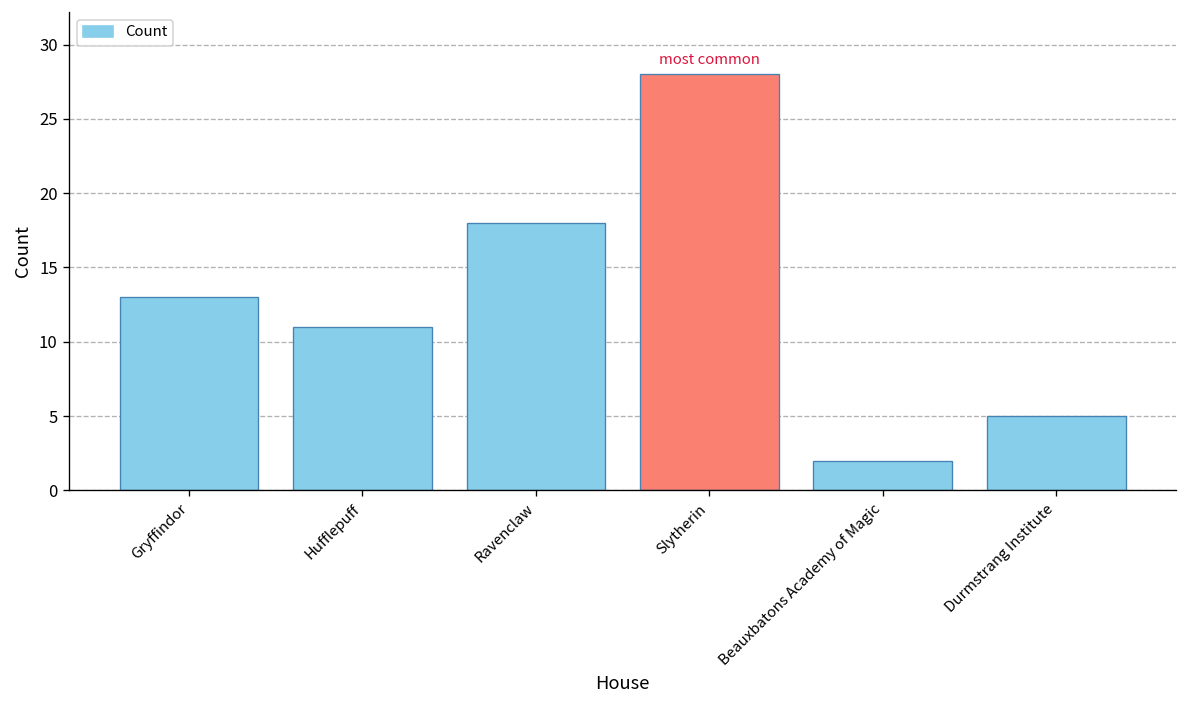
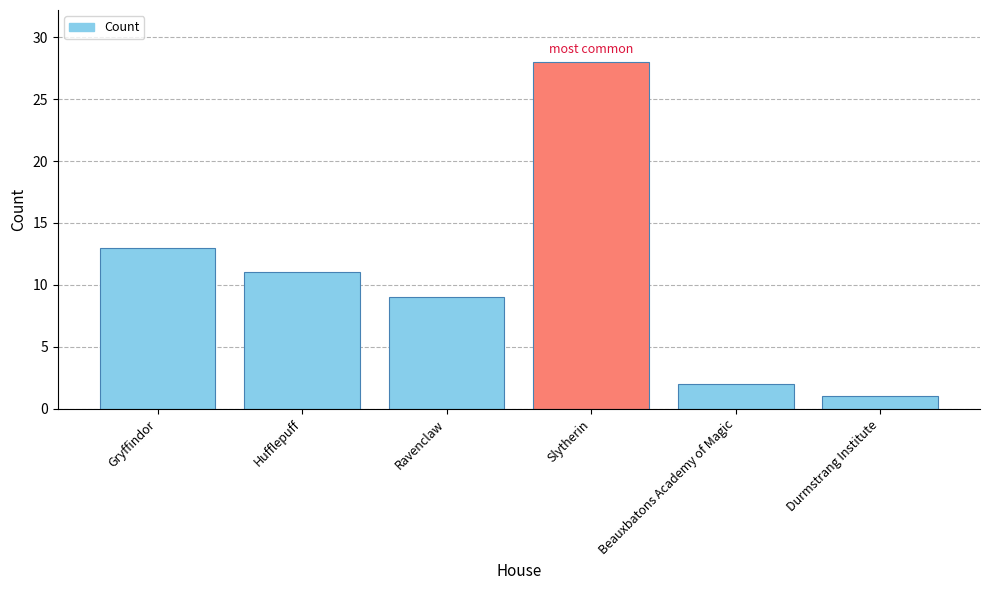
Ravenclaw: 18 -> 9
Durmstrang Institute: 5 -> 1
